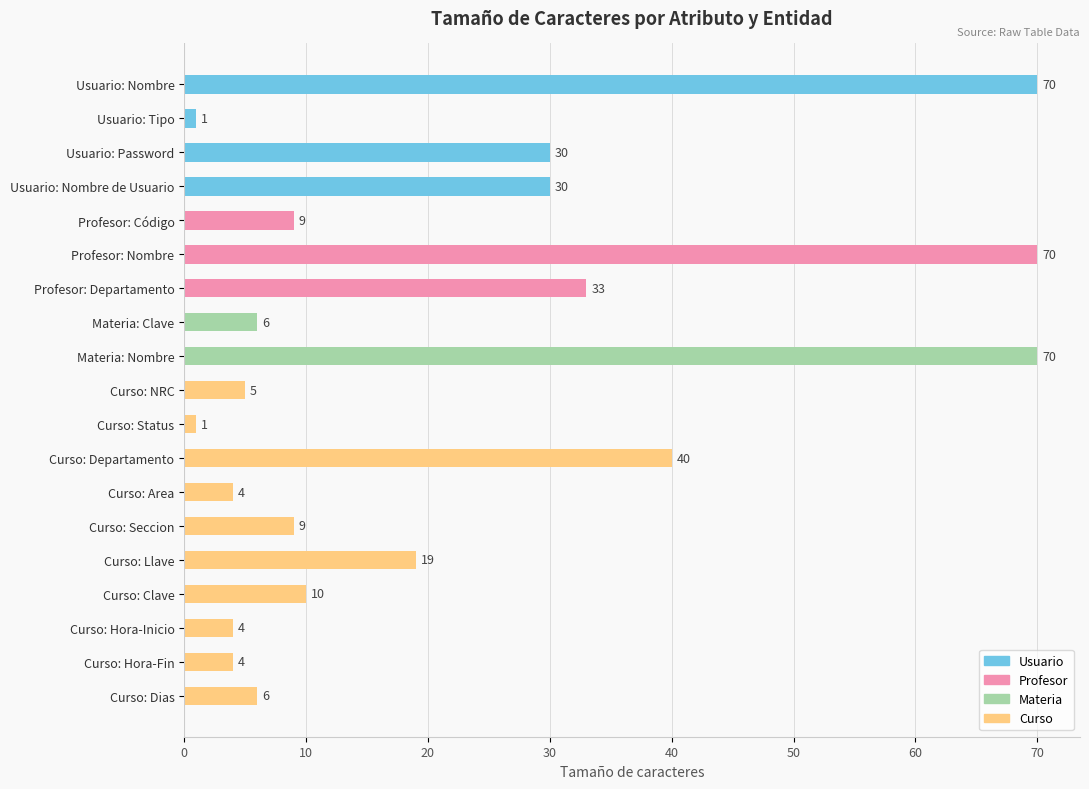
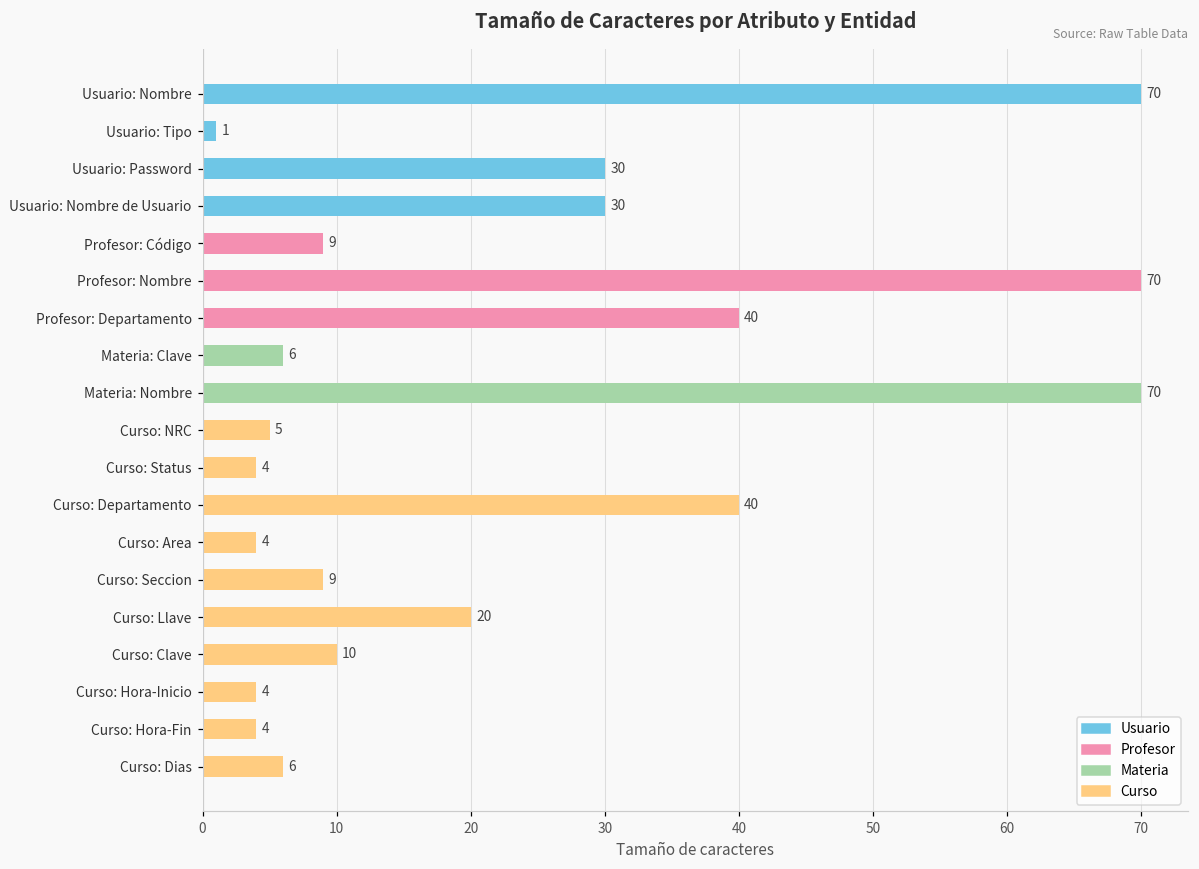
Profesor: Departamento: 33 -> 40
Curso: Status: 1 -> 4
Curso: Llave: 19 -> 20
